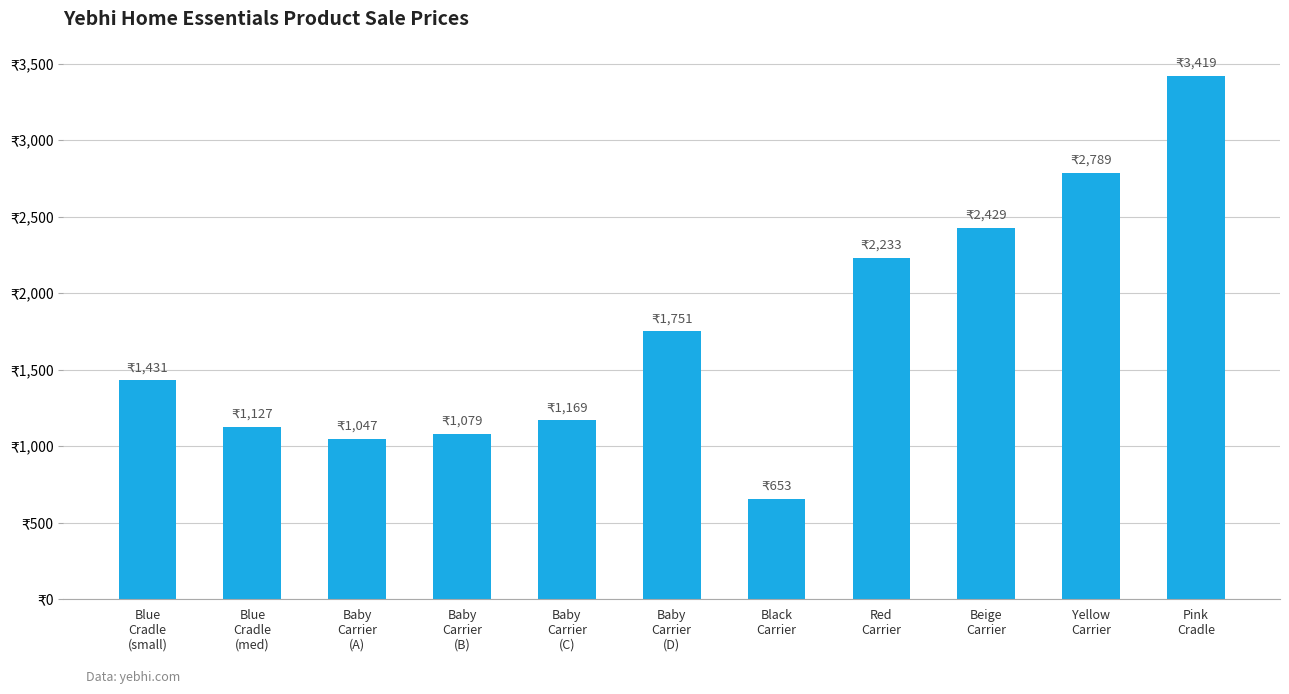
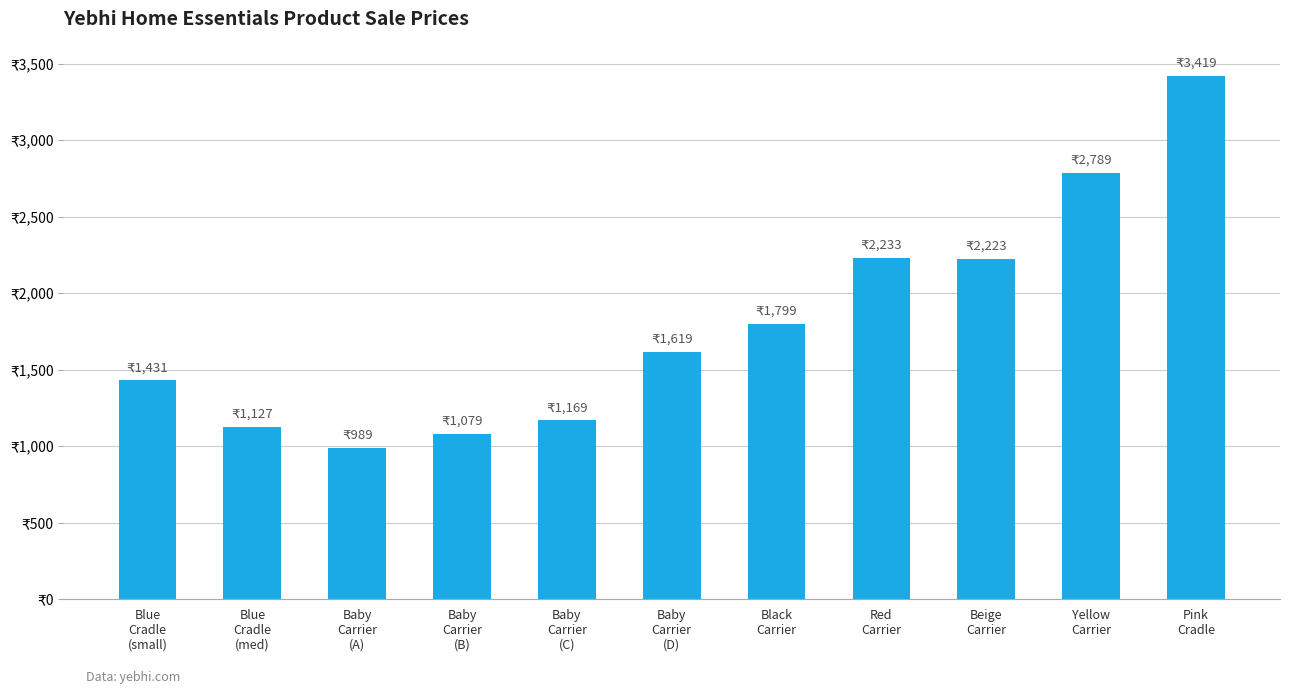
Baby Carrier (A): 1,047 -> 989
Baby Carrier (D): 1,751 -> 1,619
Black Carrier: 653 -> 1,799
Beige Carrier: 2,429 -> 2,223
